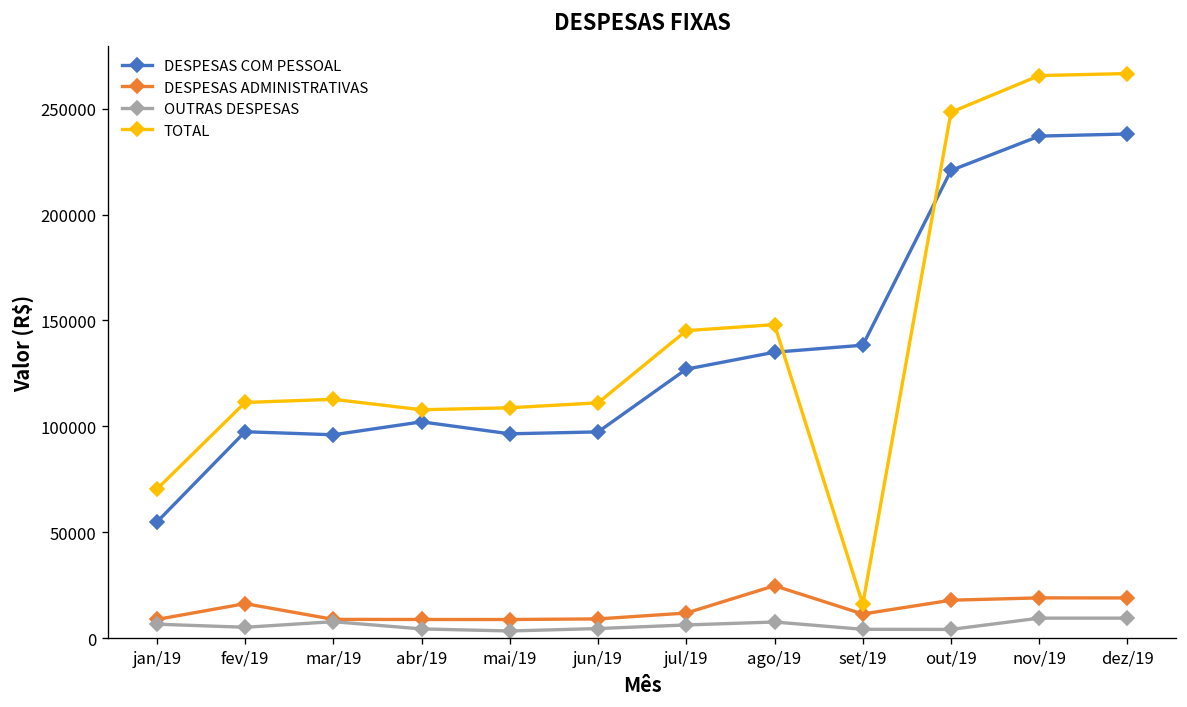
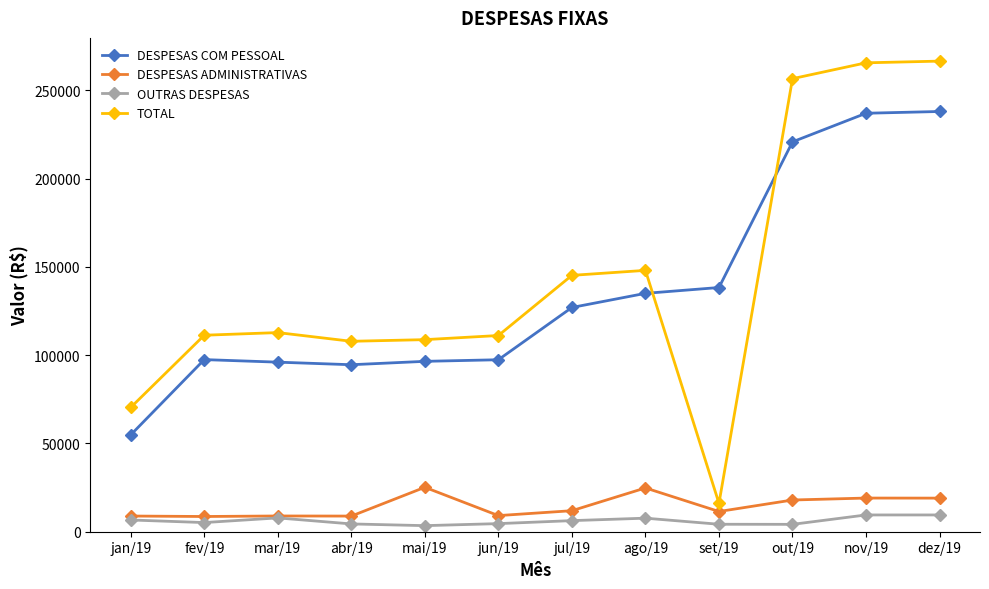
DESPESAS ADMINISTRATIVAS, fev/19: 16000 -> 9000
DESPESAS COM PESSOAL, abr/19: 102000 -> 95000
DESPESAS ADMINISTRATIVAS, mai/19: 9000 -> 25000
TOTAL, out/19: 248000 -> 257000
